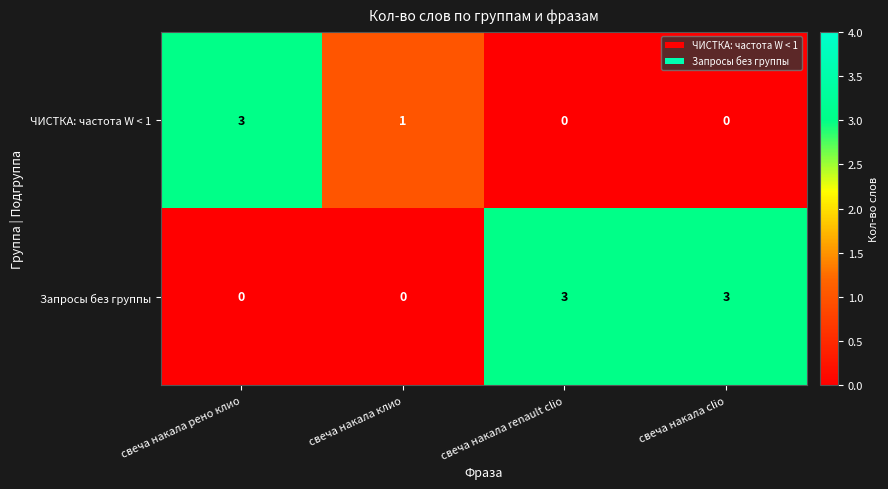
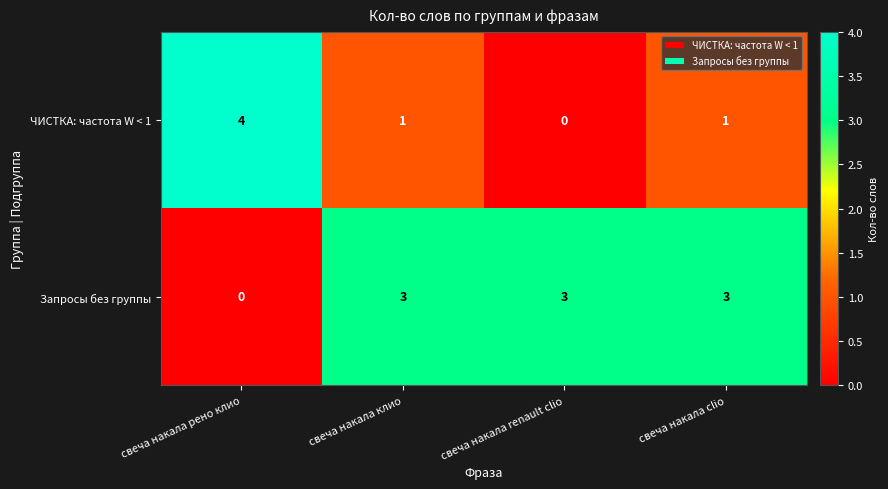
ЧИСТКА: частота W < 1, свеча накала рено клио: 3 -> 4
ЧИСТКА: частота W < 1, свеча накала clio: 0 -> 1
Запросы без группы, свеча накала клио: 0 -> 3
